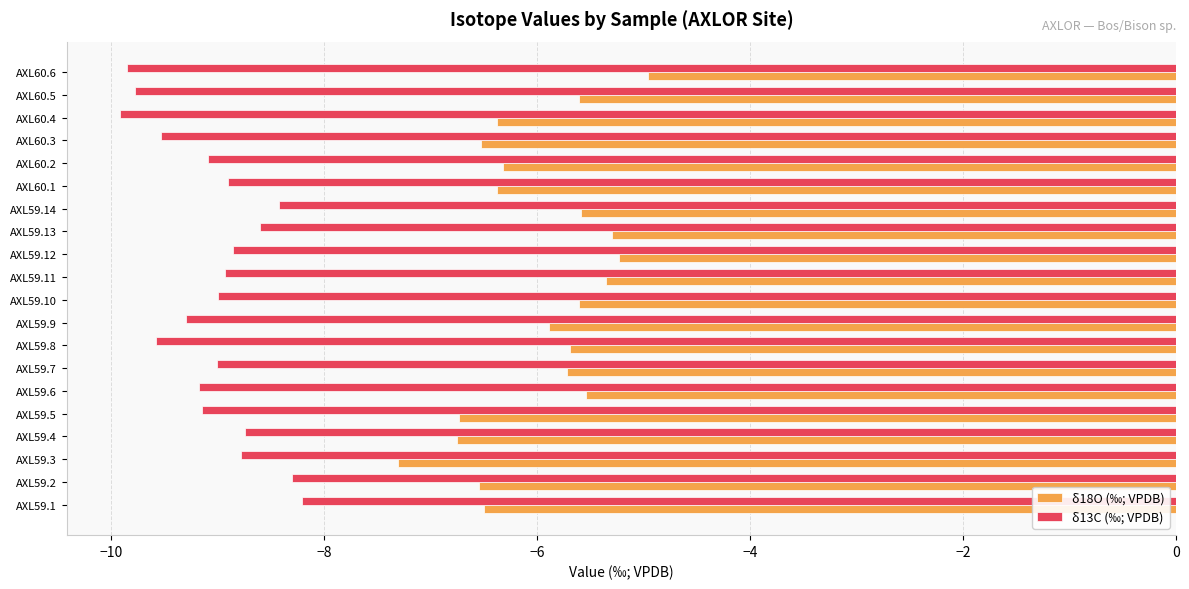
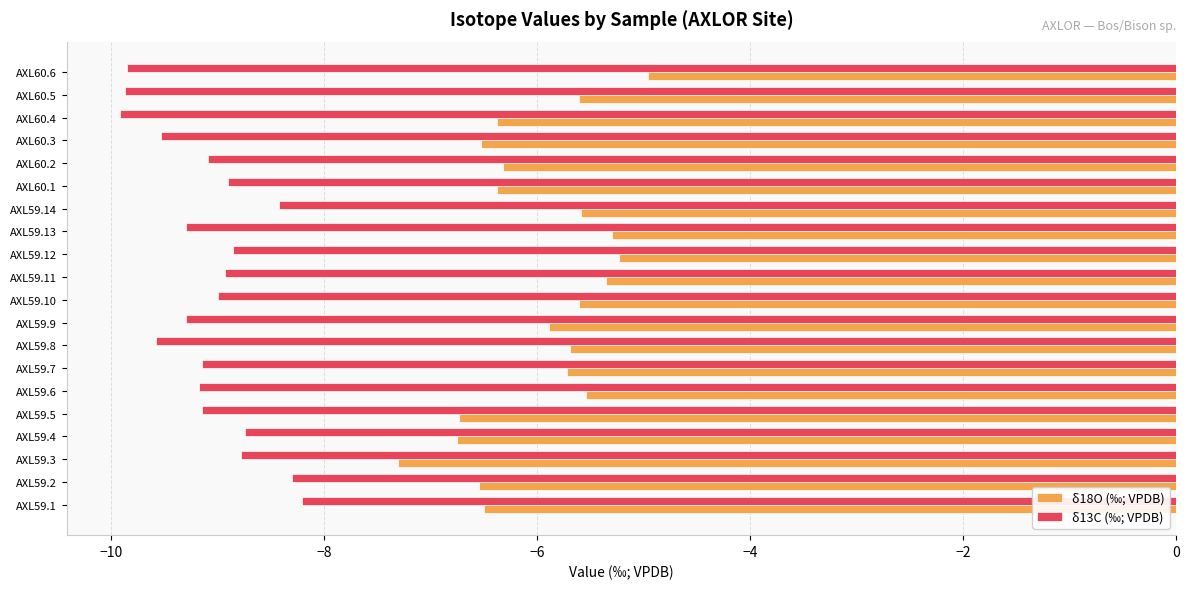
δ13C (‰; VPDB), AXL60.5: -9.78 -> -9.87
δ13C (‰; VPDB), AXL59.13: -8.60 -> -9.30
δ13C (‰; VPDB), AXL59.7: -9.01 -> -9.15
